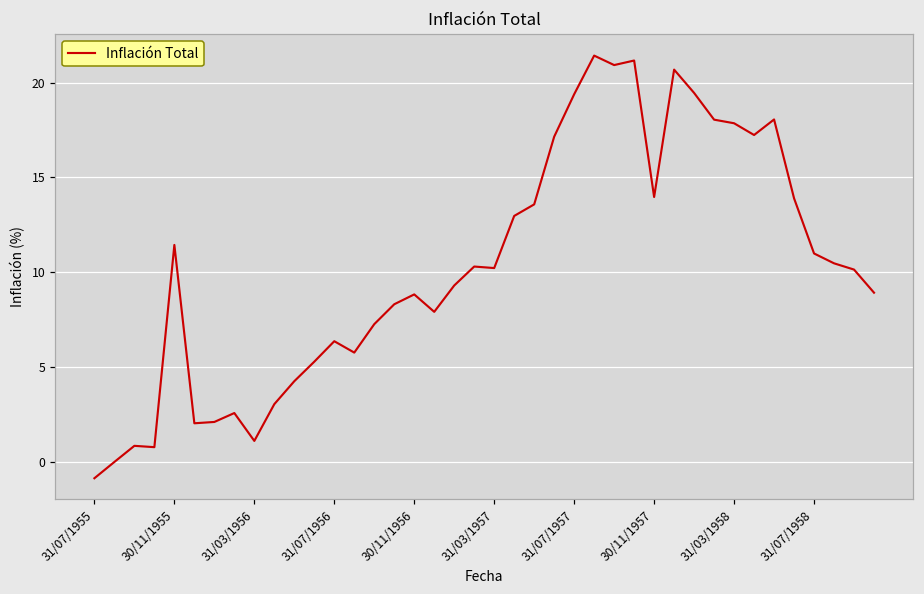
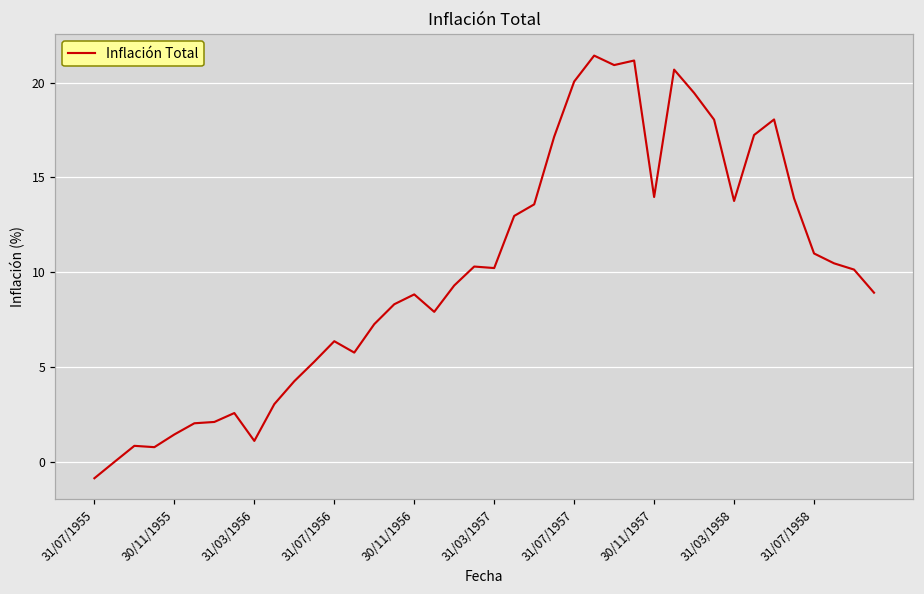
30/11/1955: 11.4 -> 1.4
31/07/1957: 19.4 -> 20.1
31/03/1958: 17.9 -> 13.8
